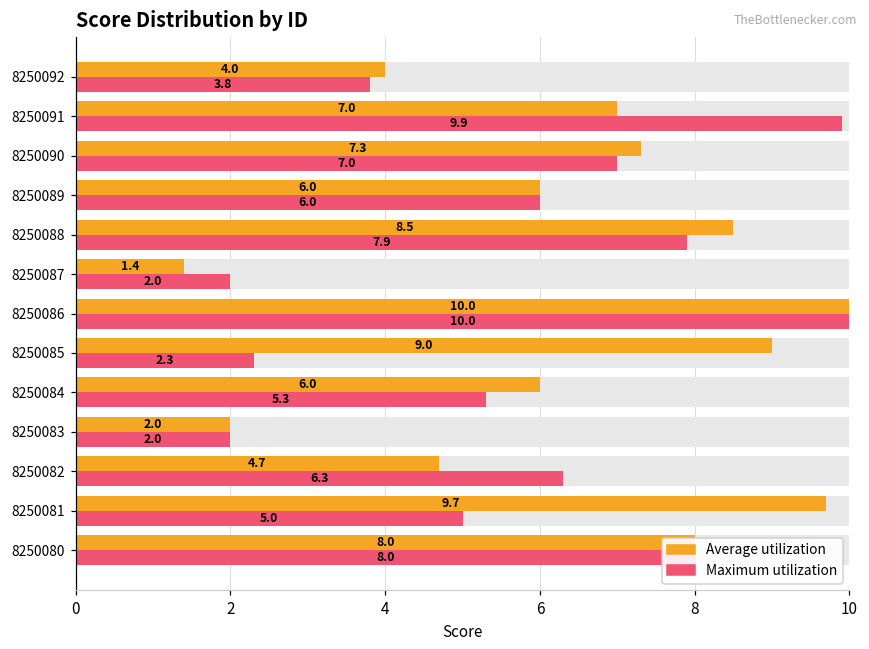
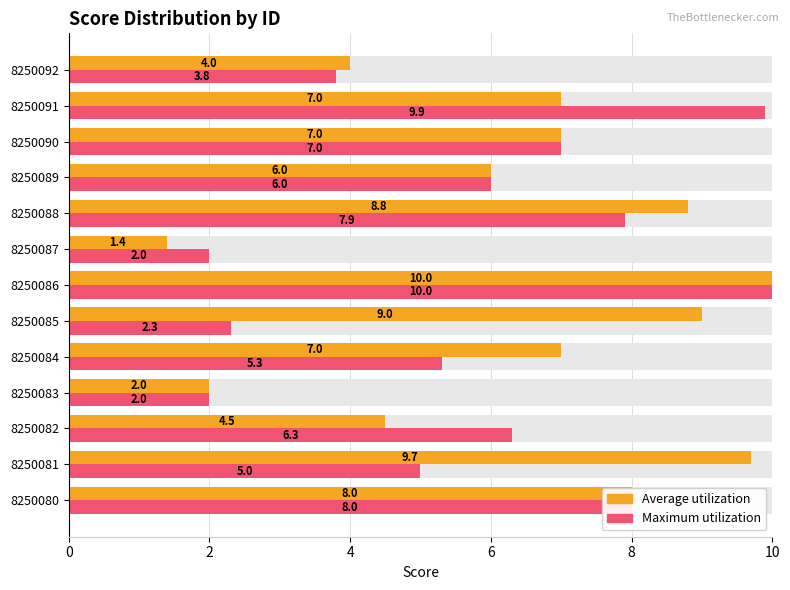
Average utilization, 8250090: 7.3 -> 7.0
Average utilization, 8250088: 8.5 -> 8.8
Average utilization, 8250084: 6.0 -> 7.0
Average utilization, 8250082: 4.7 -> 4.5
